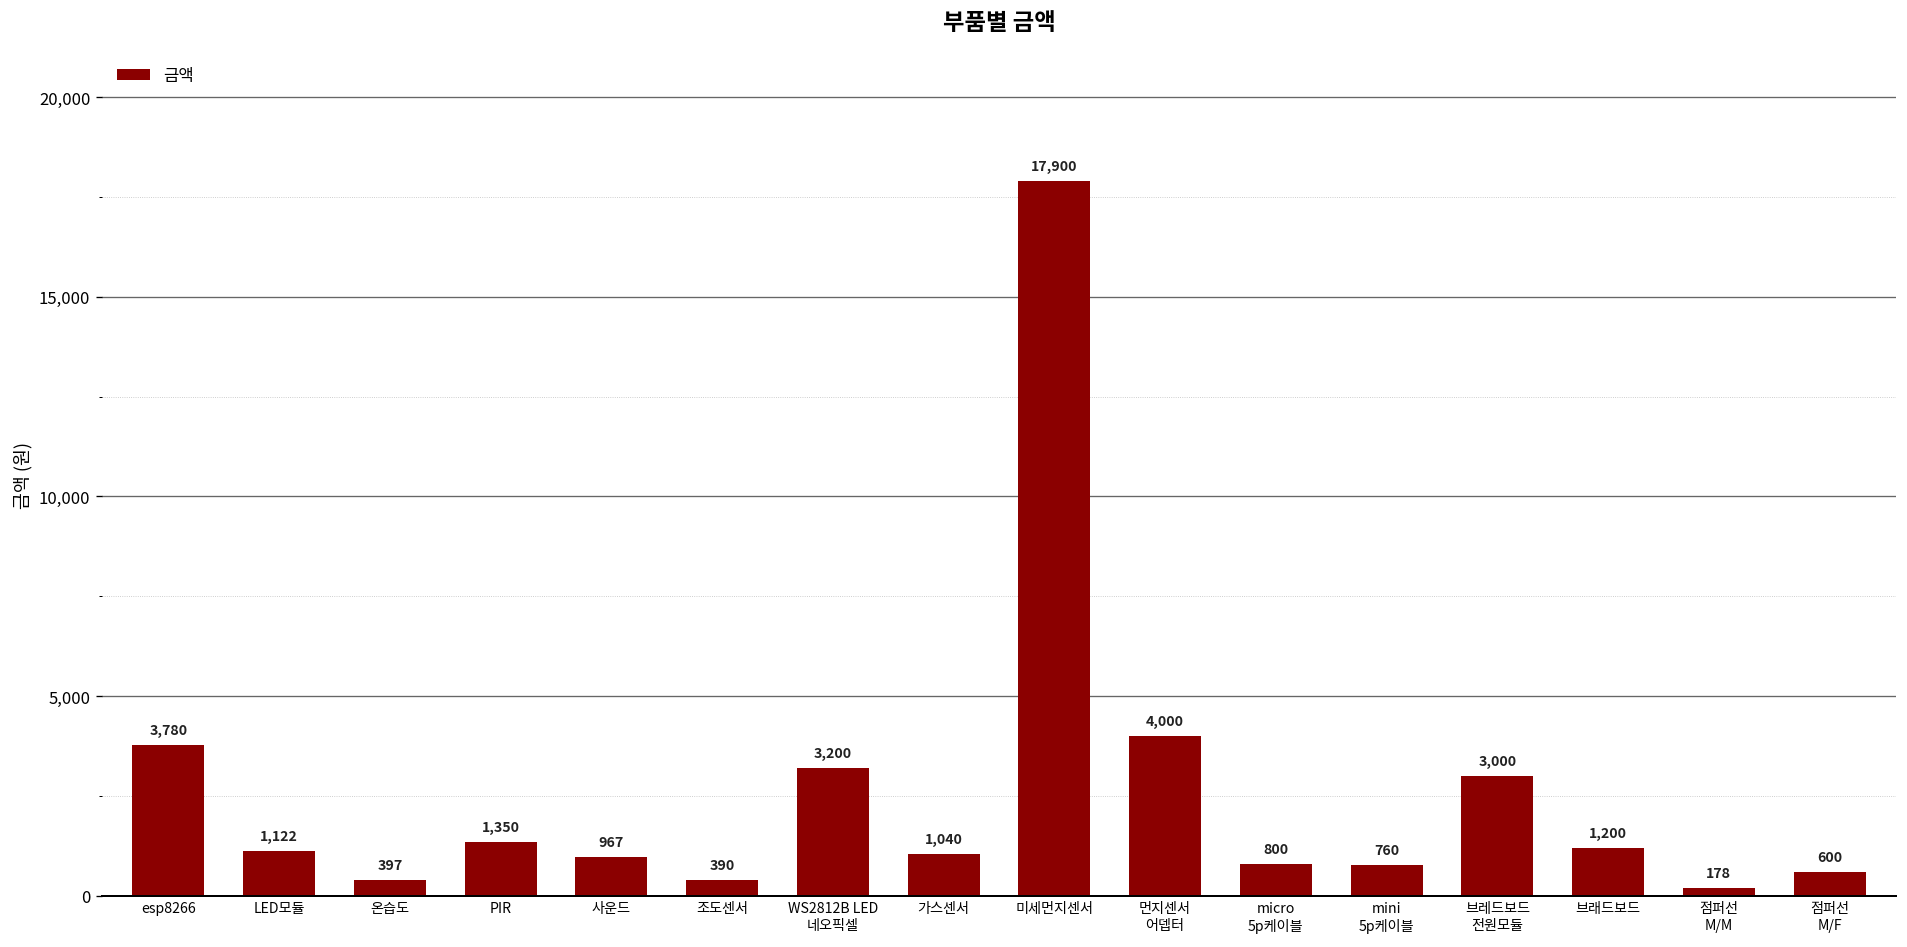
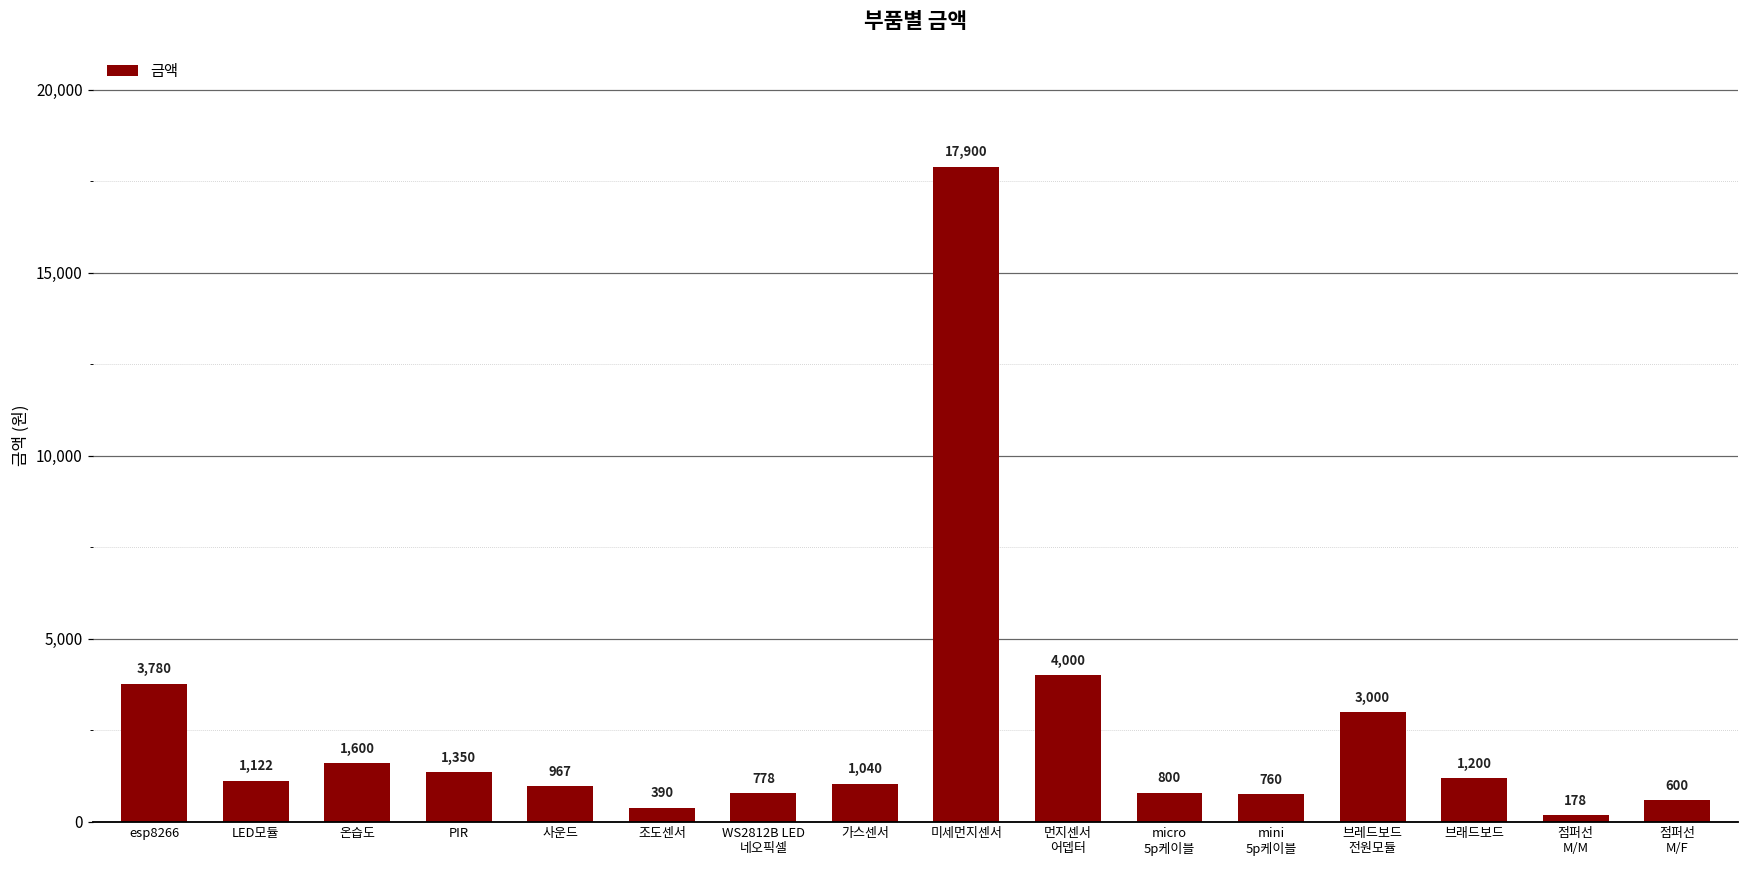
온습도: 397 -> 1,600
WS2812B LED 네오픽셀: 3,200 -> 778
